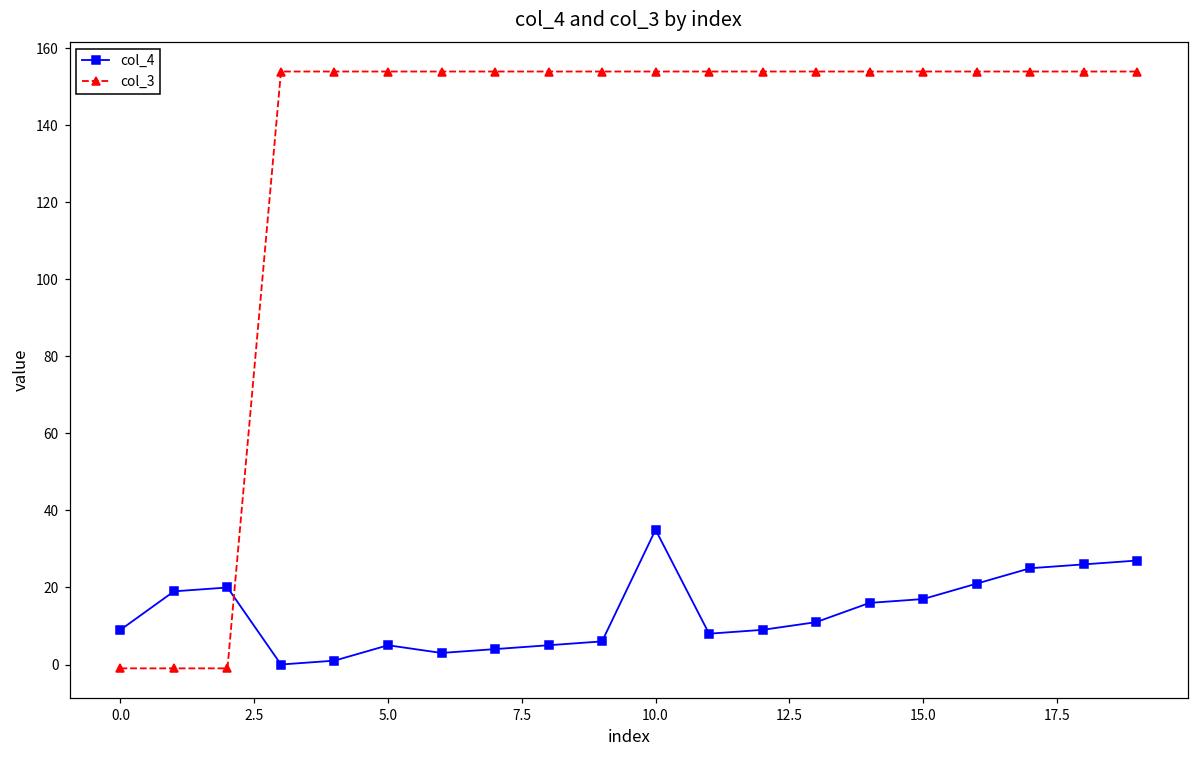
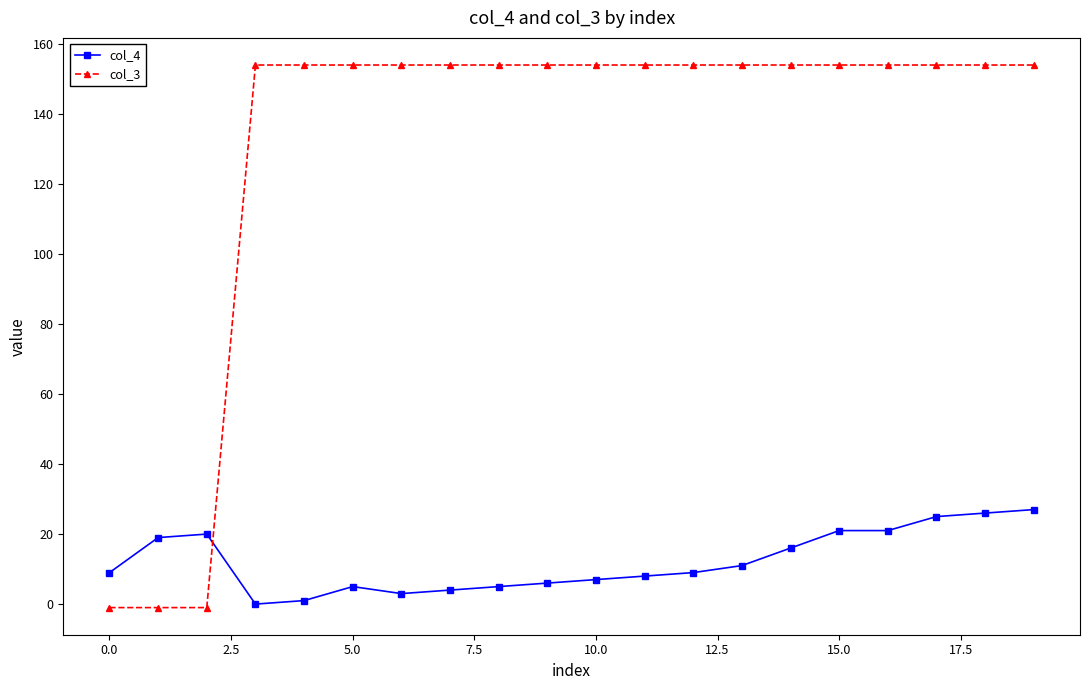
col_4, 10.0: 35 -> 7
col_4, 15.0: 17 -> 21
